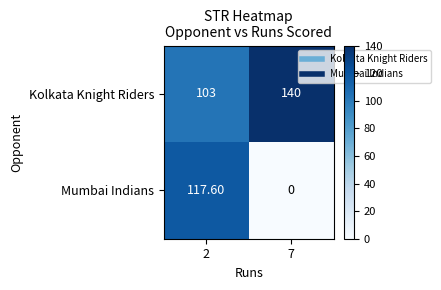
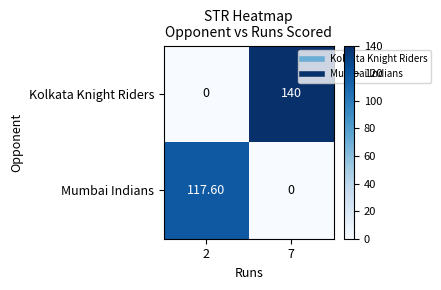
Kolkata Knight Riders, 2: 103 -> 0
